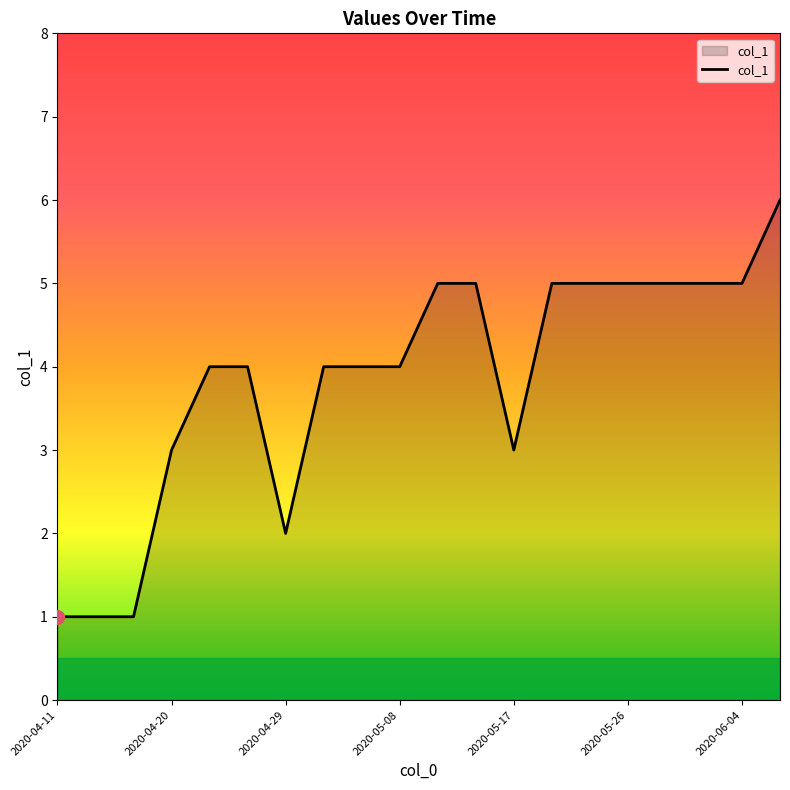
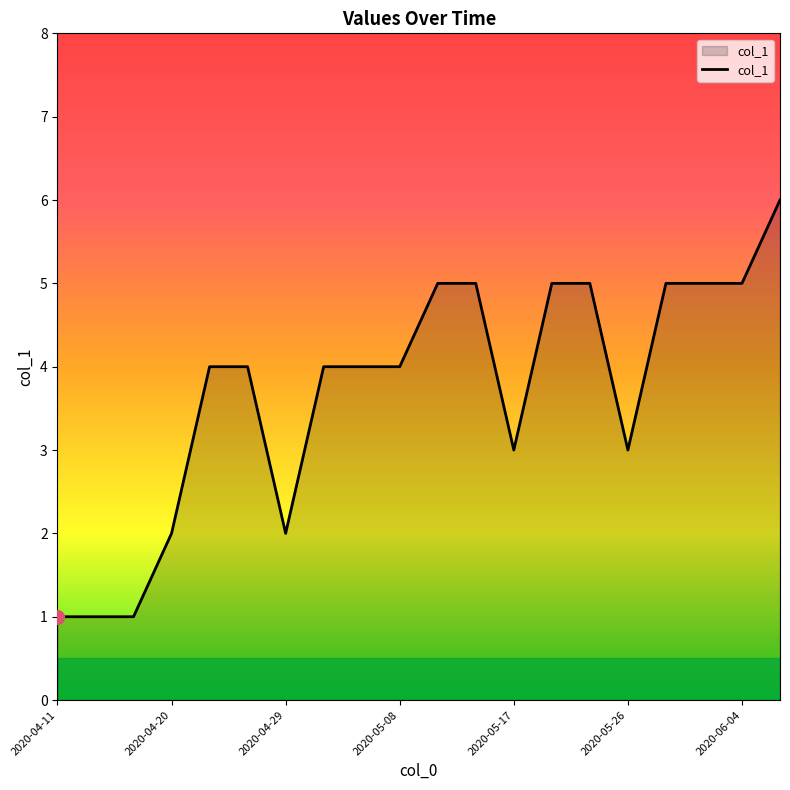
col_1, 2020-04-20: 3 -> 2
col_1, 2020-05-26: 5 -> 3
